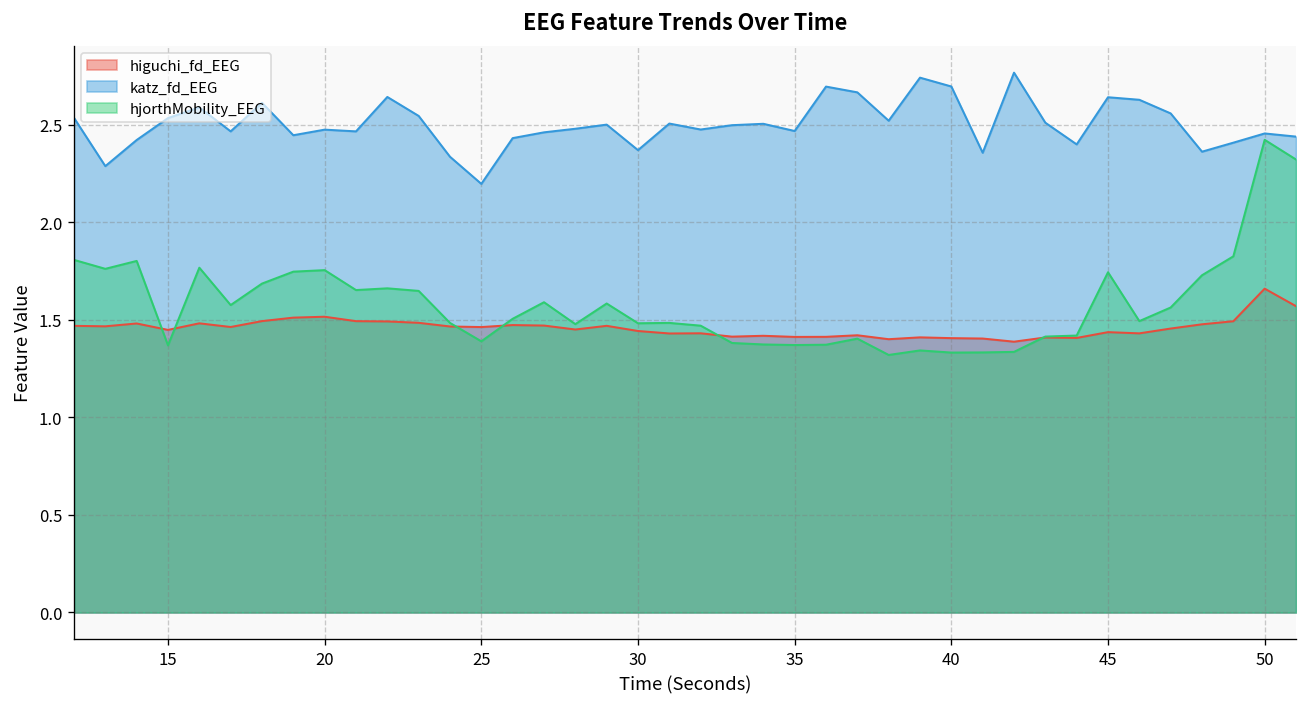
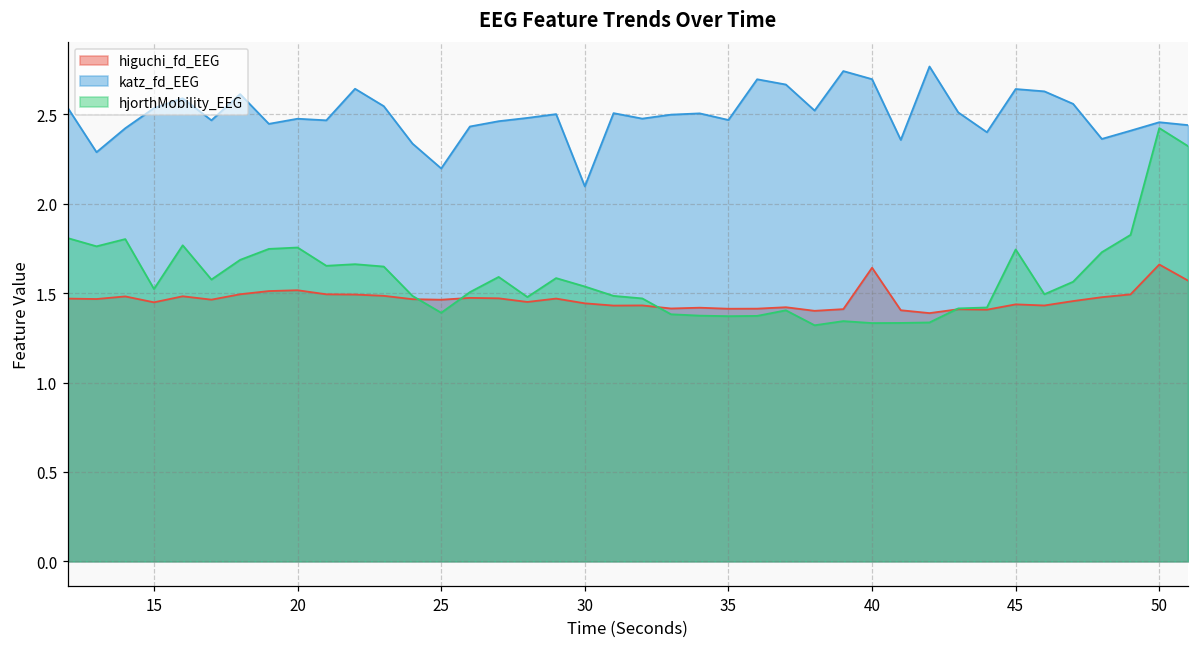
hjorthMobility_EEG, 15: 1.37 -> 1.52
katz_fd_EEG, 30: 2.37 -> 2.10
hjorthMobility_EEG, 30: 1.48 -> 1.54
higuchi_fd_EEG, 40: 1.41 -> 1.64
